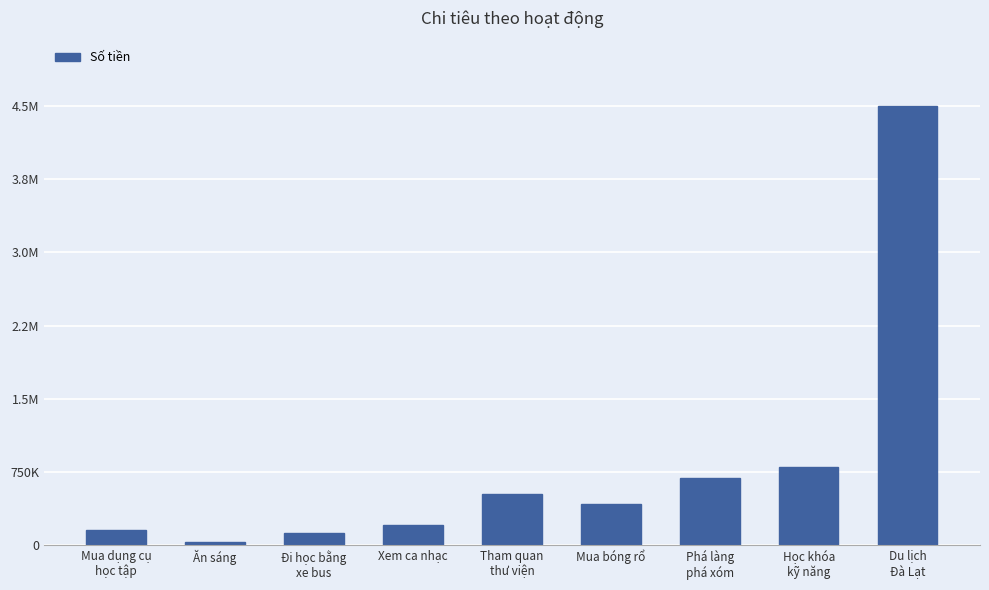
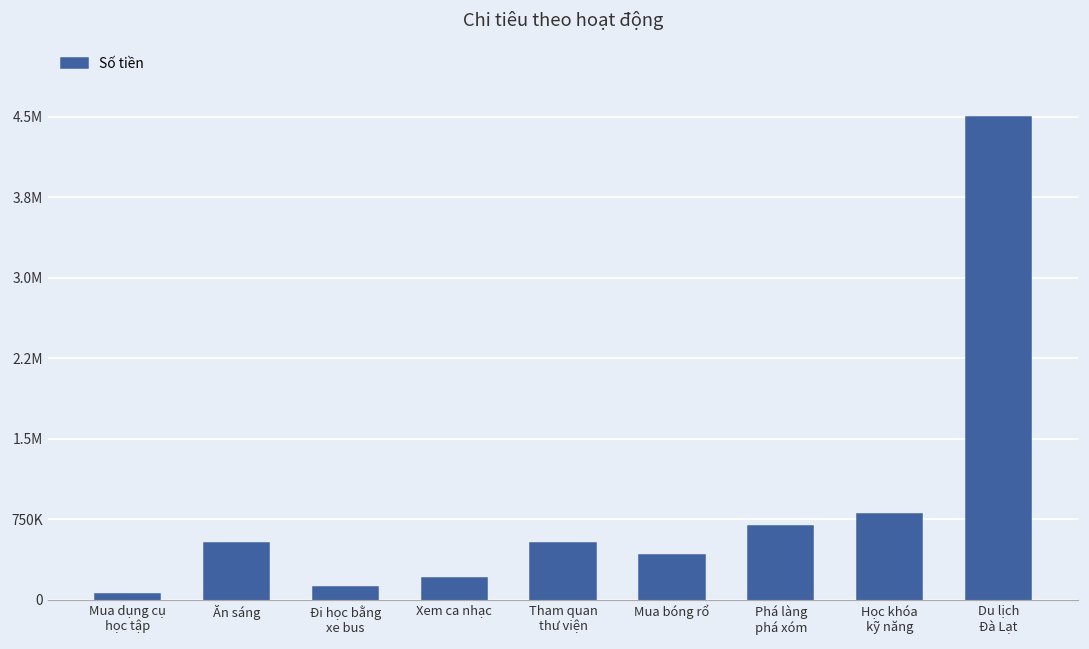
Mua dụng cụ học tập: 200000 -> 100000
Ăn sáng: 0 -> 500000
